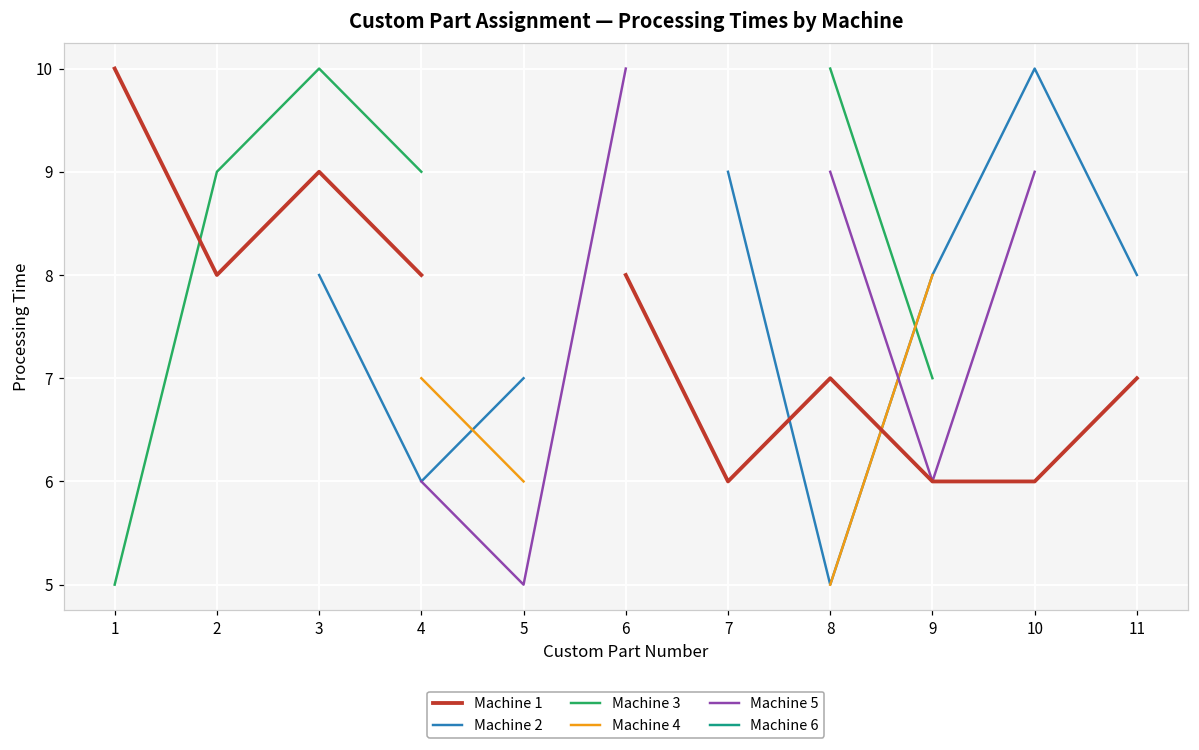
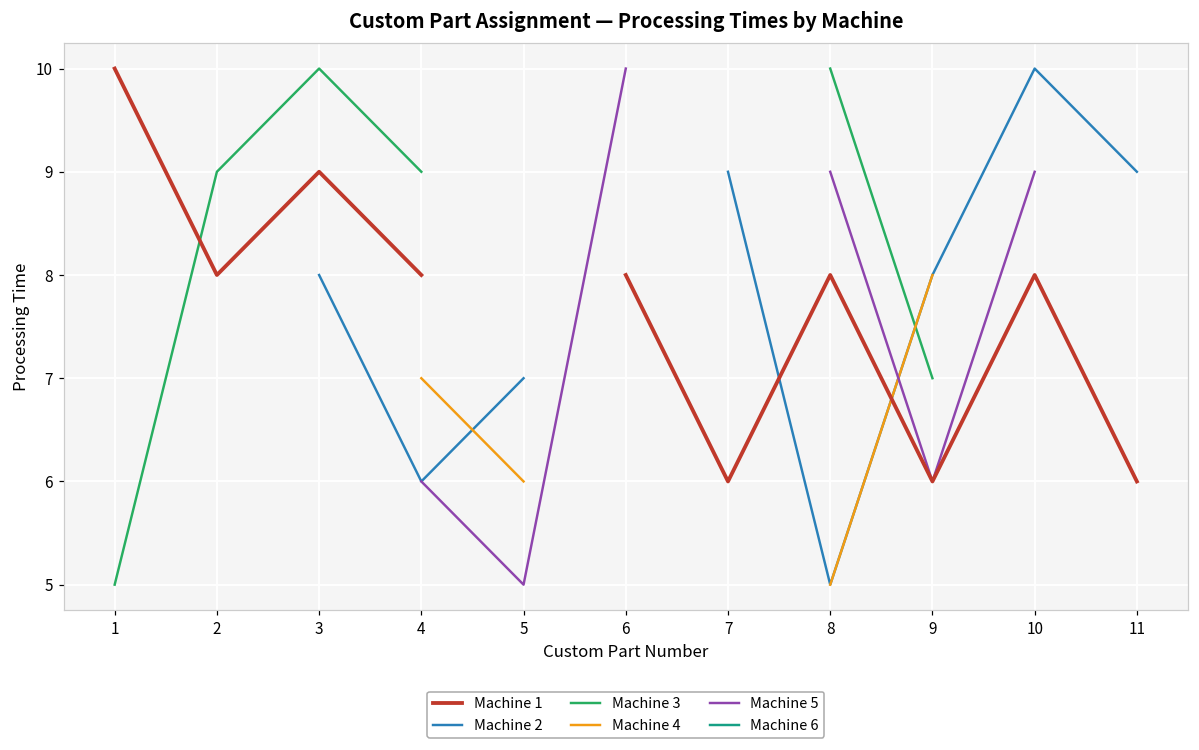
Machine 1, 8: 7 -> 8
Machine 1, 10: 6 -> 8
Machine 1, 11: 7 -> 6
Machine 2, 11: 8 -> 9
